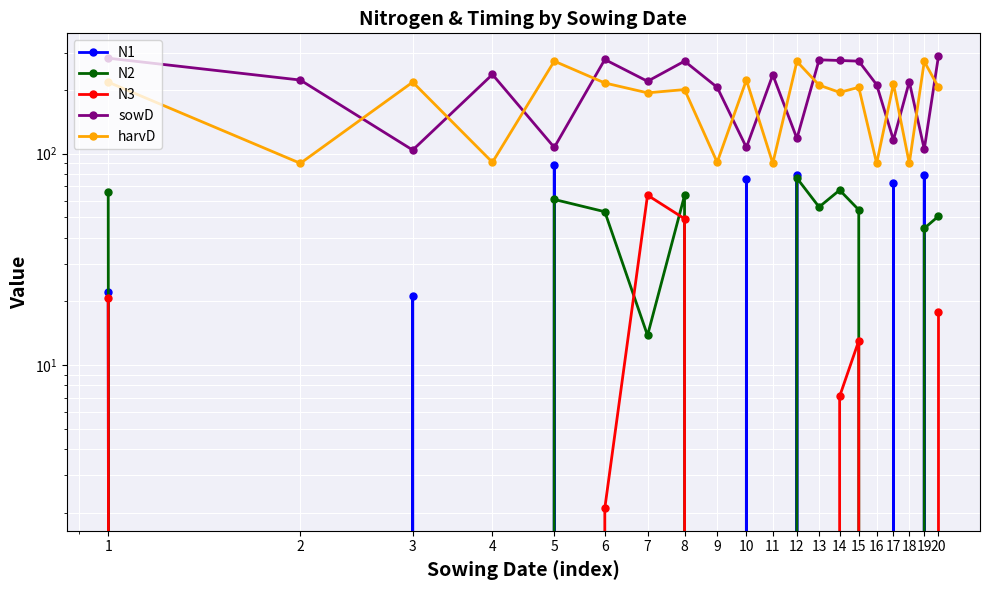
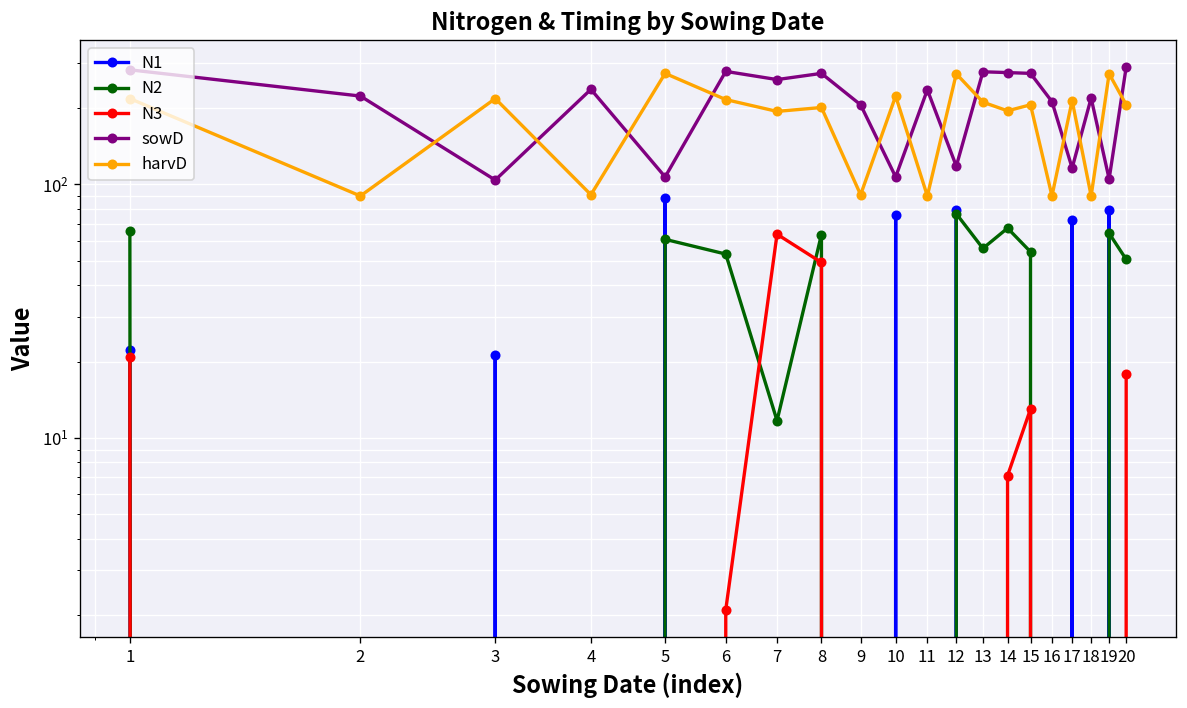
N2, 7: 14 -> 12
sowD, 7: 220 -> 260
N2, 19: 44 -> 64
